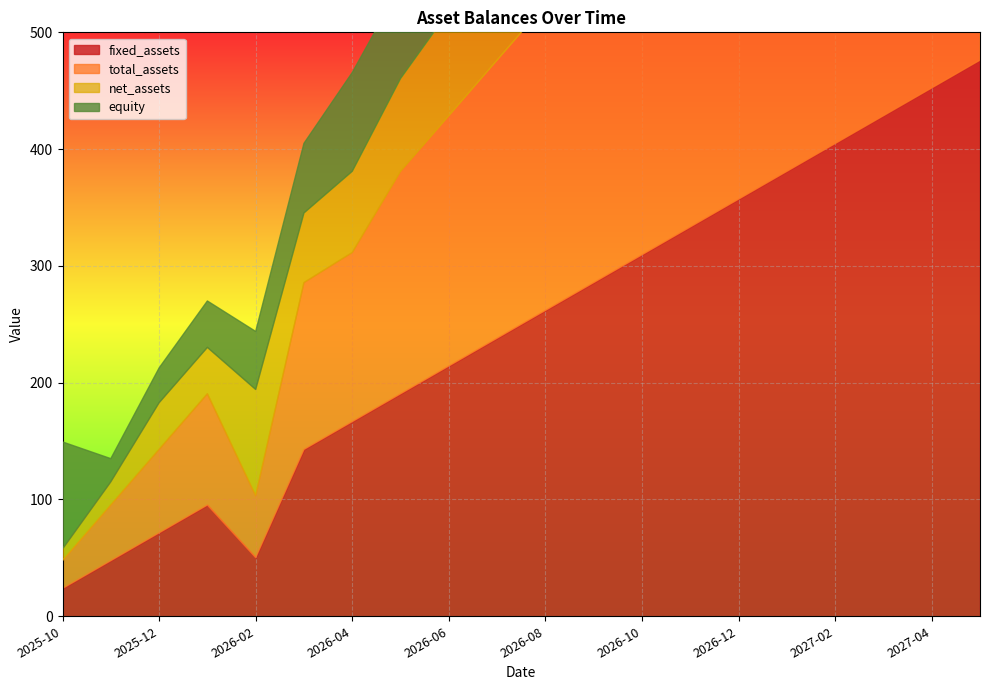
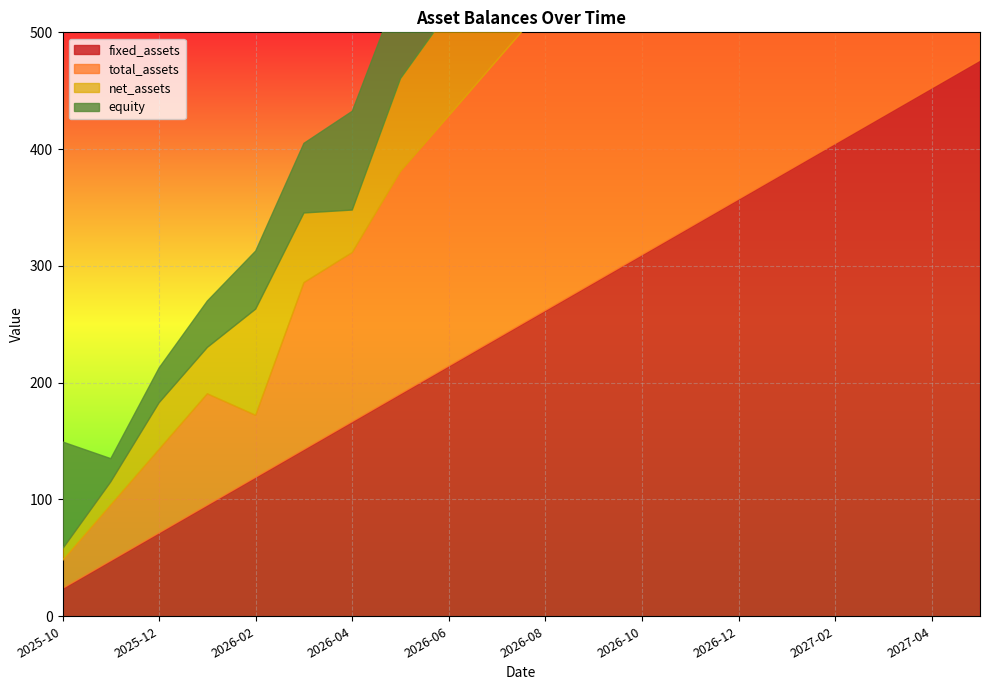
fixed_assets, 2026-02: 50 -> 119
net_assets, 2026-04: 70 -> 36
